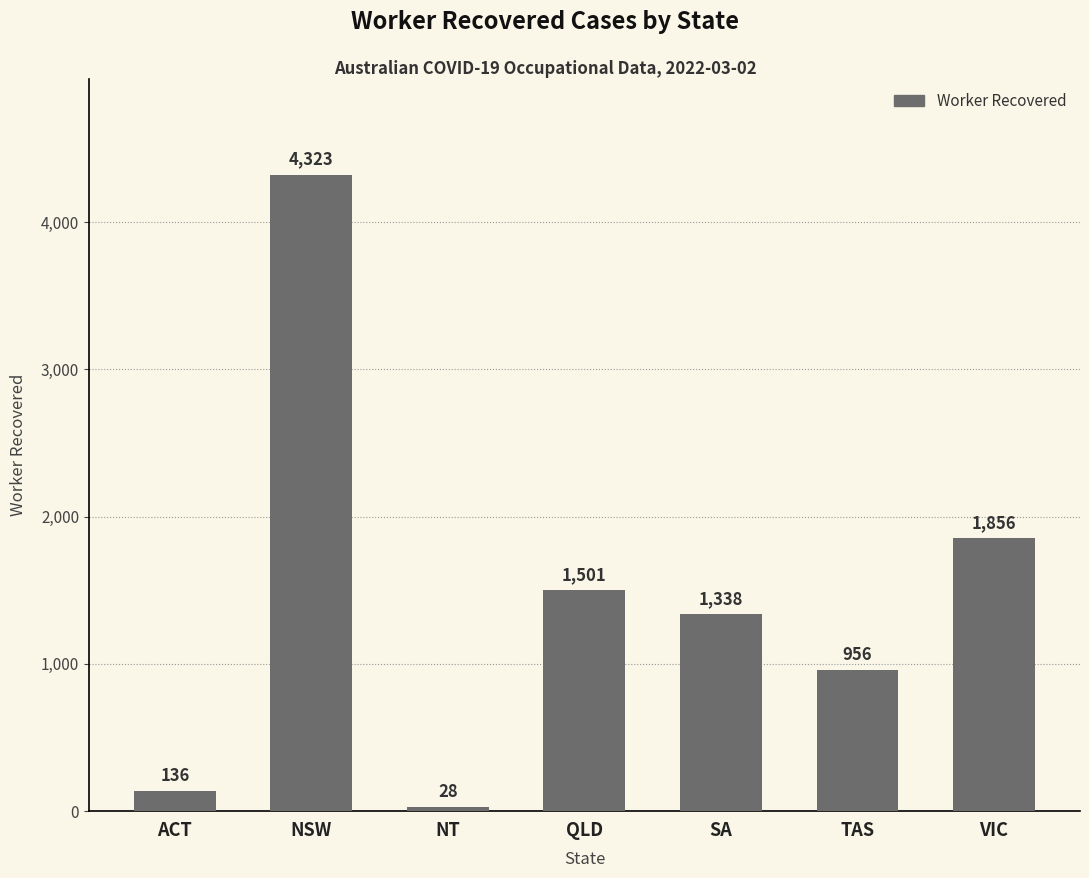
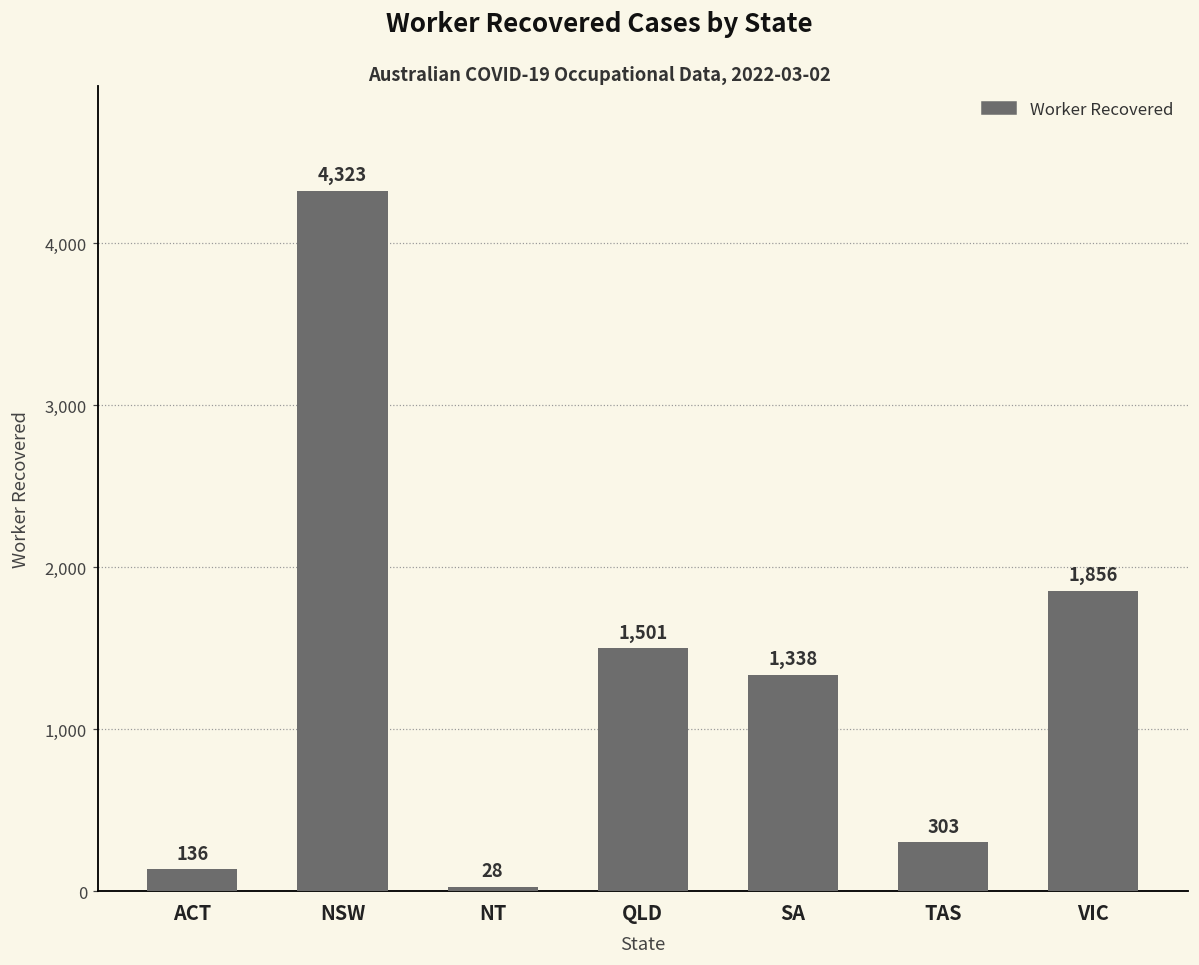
TAS: 956 -> 303
